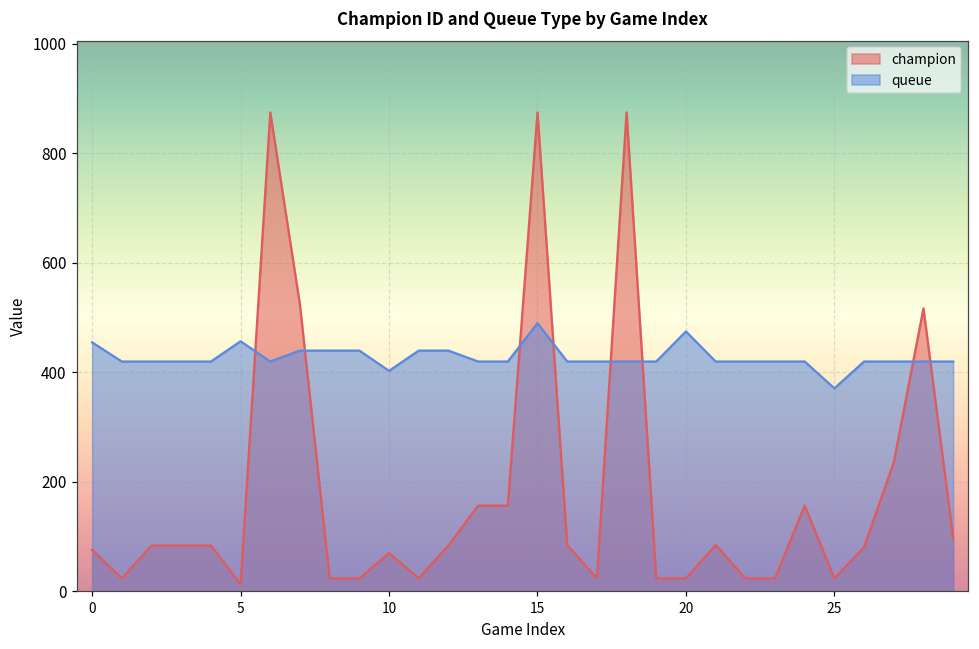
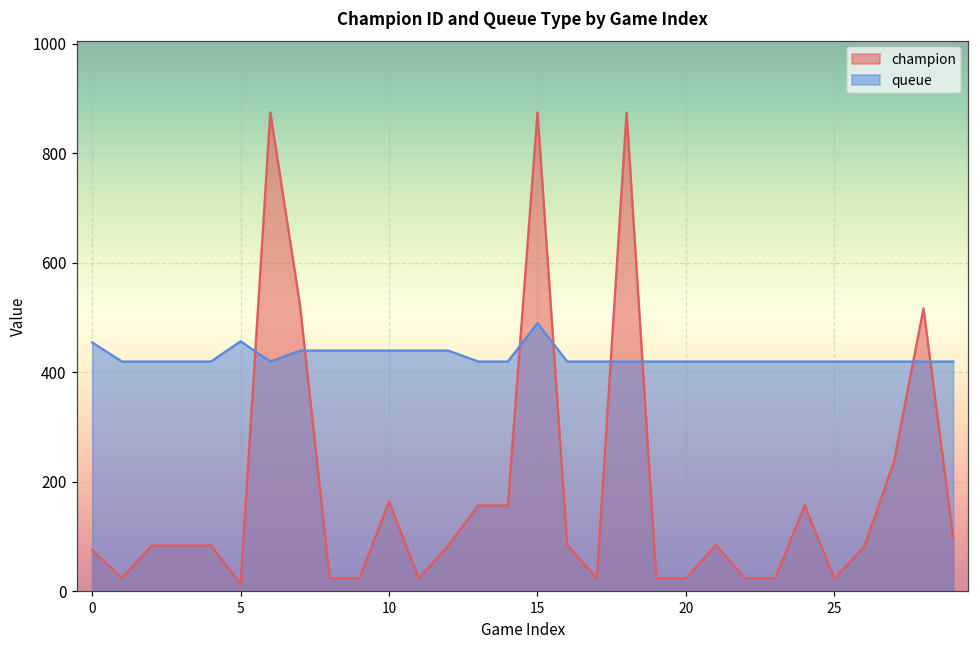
champion, 10: 70 -> 160
queue, 10: 400 -> 440
queue, 20: 480 -> 420
queue, 25: 370 -> 420
